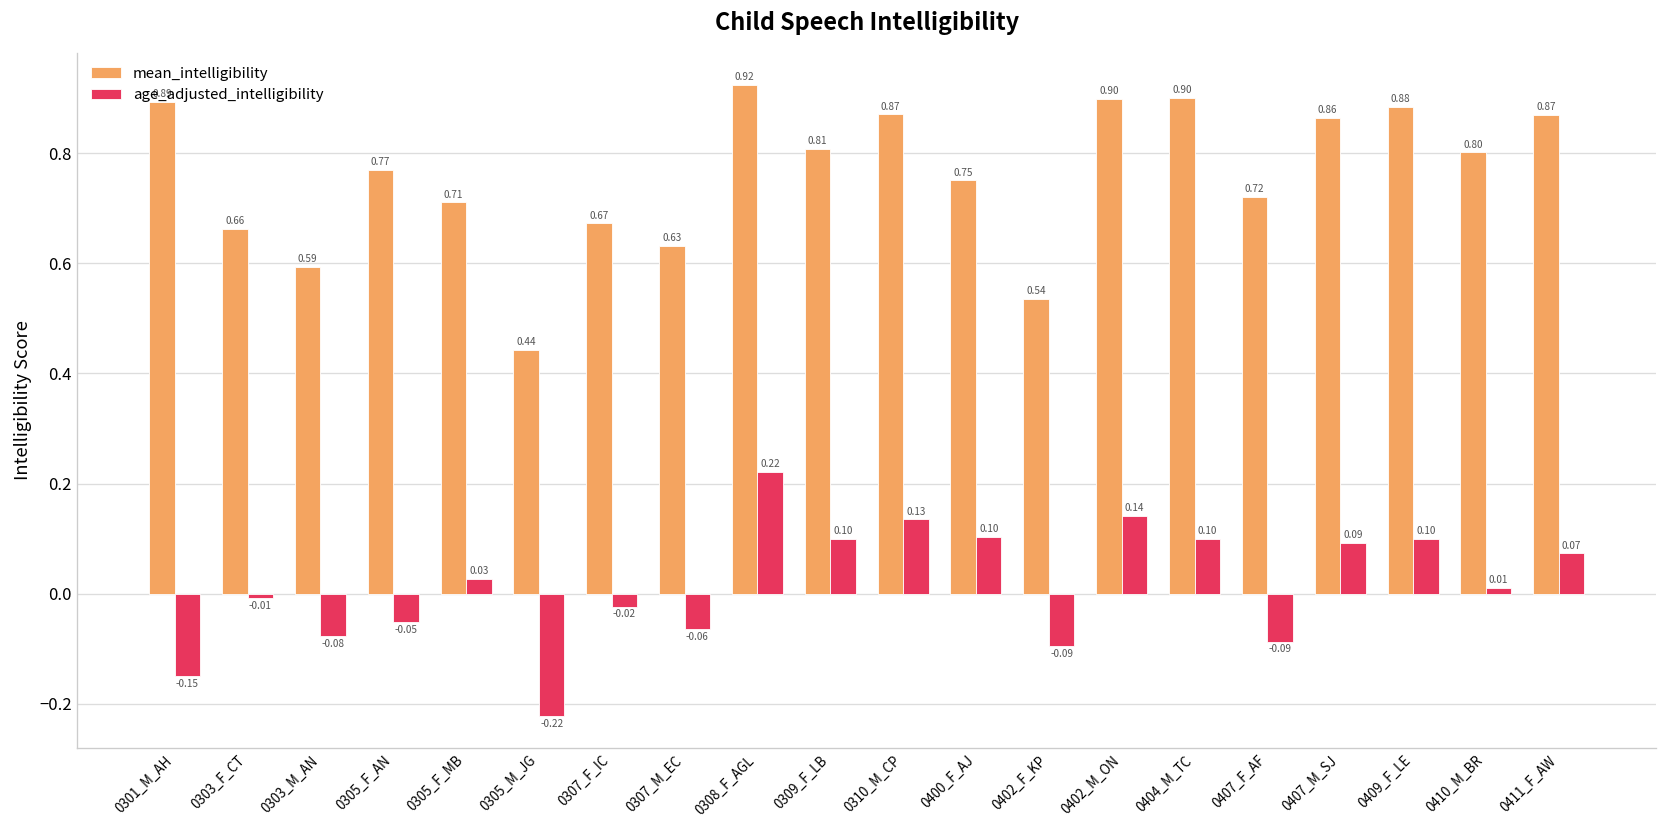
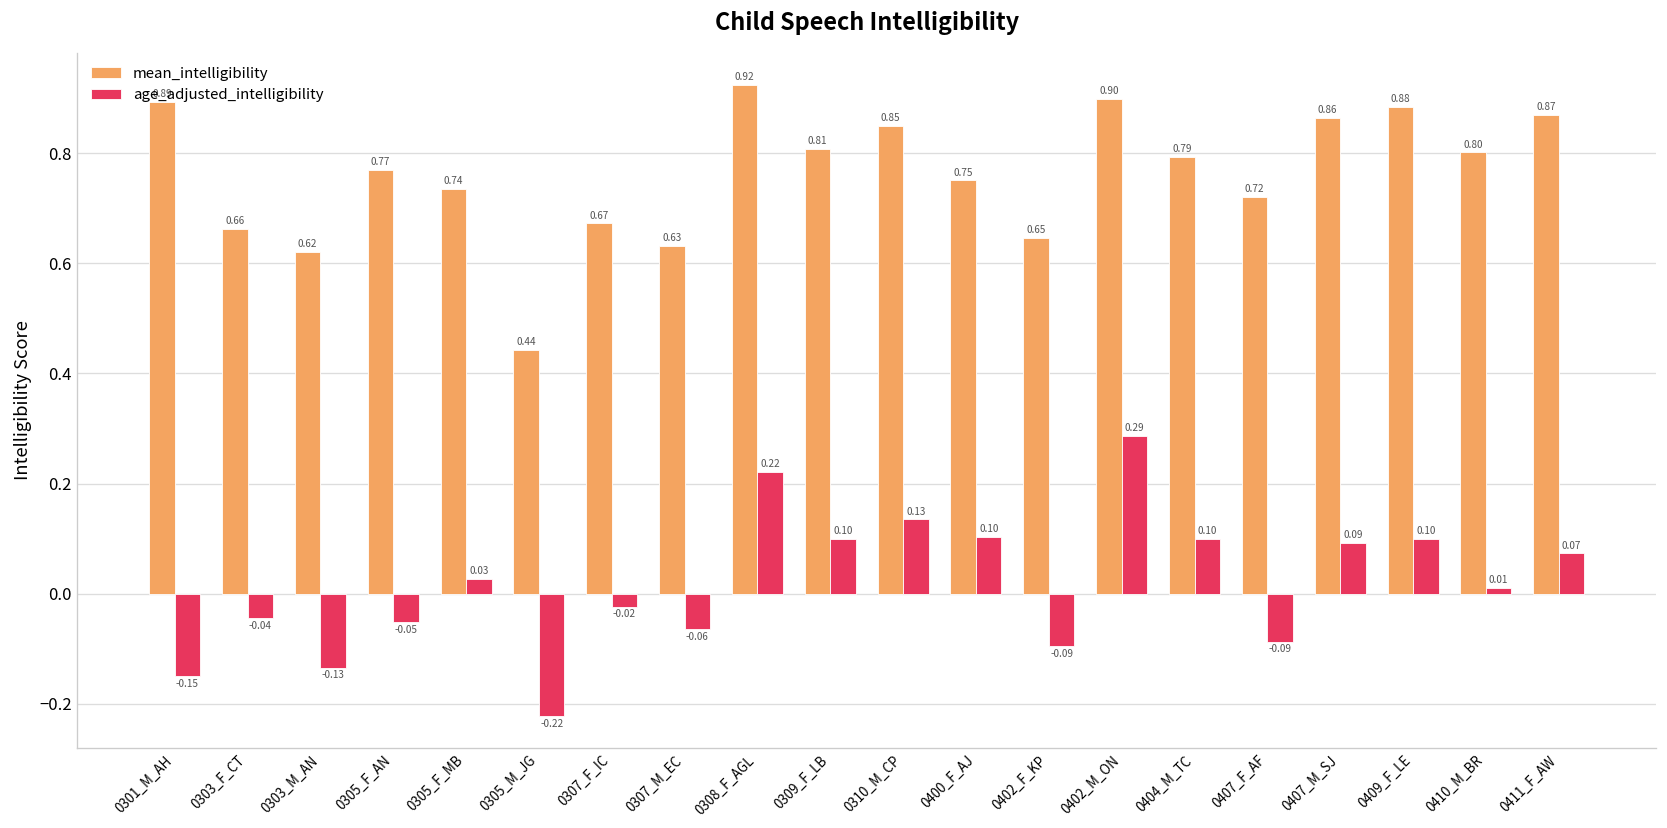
age_adjusted_intelligibility, 0303_F_CT: -0.01 -> -0.04
mean_intelligibility, 0303_M_AN: 0.59 -> 0.62
age_adjusted_intelligibility, 0303_M_AN: -0.08 -> -0.13
mean_intelligibility, 0305_F_MB: 0.71 -> 0.74
mean_intelligibility, 0310_M_CP: 0.87 -> 0.85
mean_intelligibility, 0402_F_KP: 0.54 -> 0.65
age_adjusted_intelligibility, 0402_M_ON: 0.14 -> 0.29
mean_intelligibility, 0404_M_TC: 0.90 -> 0.79
